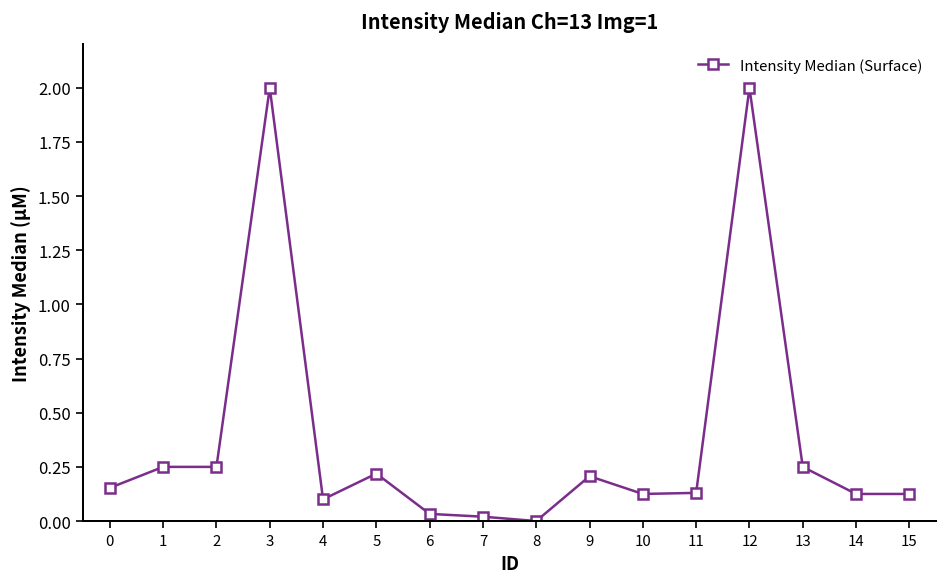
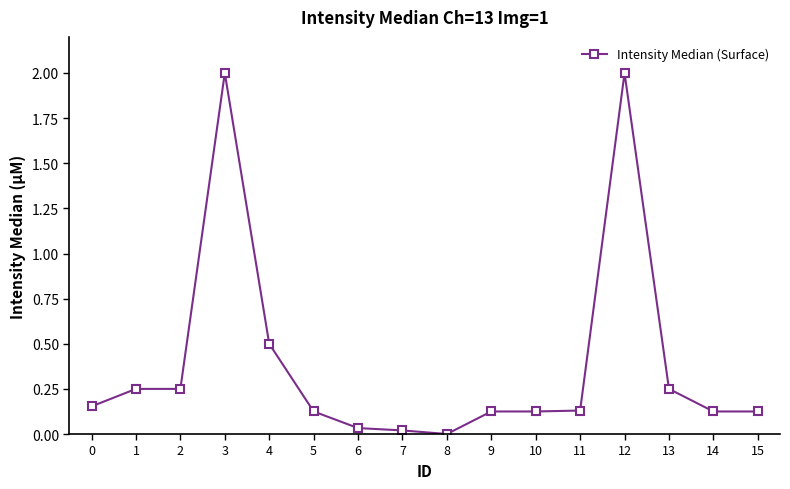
4: 0.1 -> 0.5
5: 0.22 -> 0.13
9: 0.21 -> 0.13
